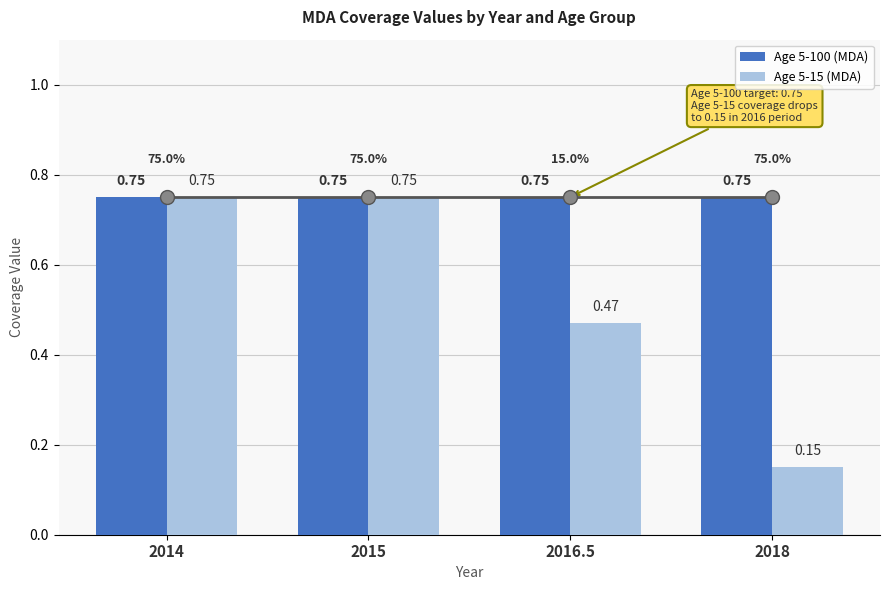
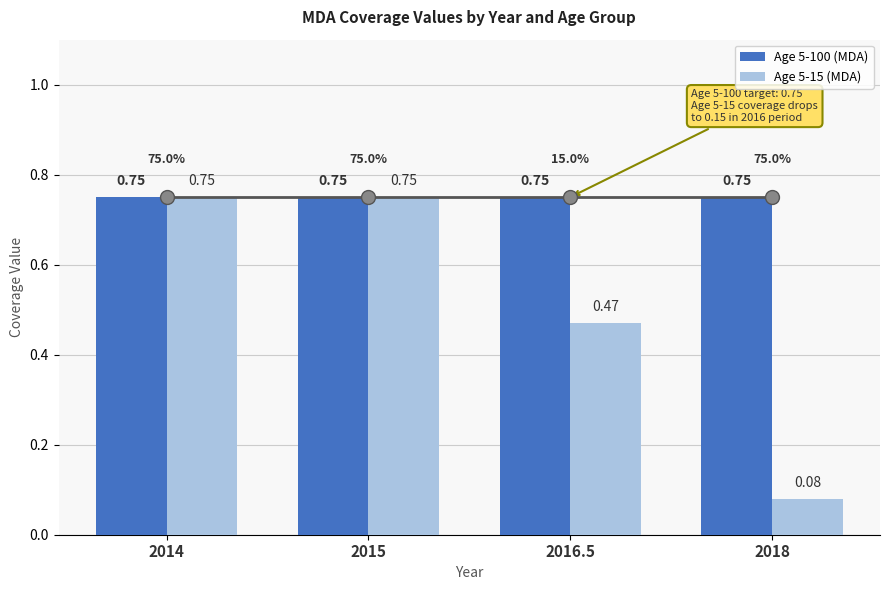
Age 5-15 (MDA), 2018: 0.15 -> 0.08
